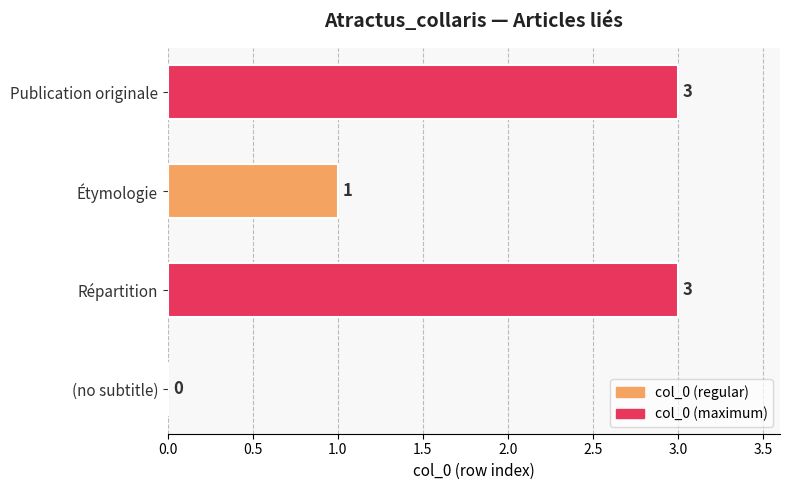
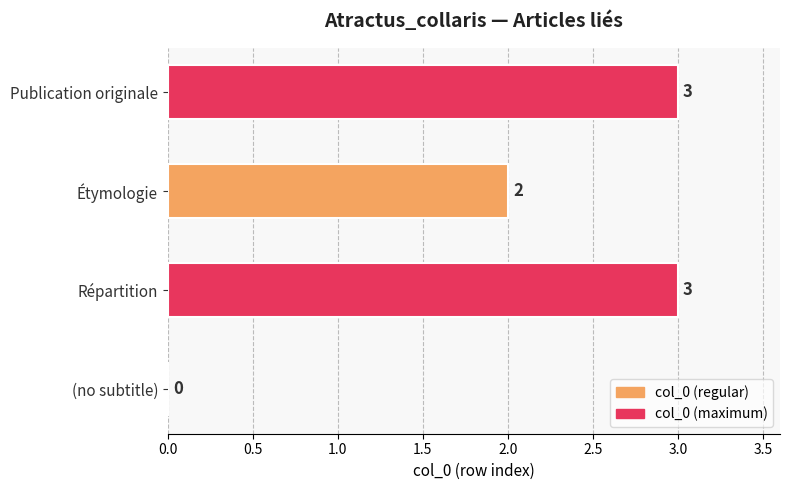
Étymologie: 1 -> 2
